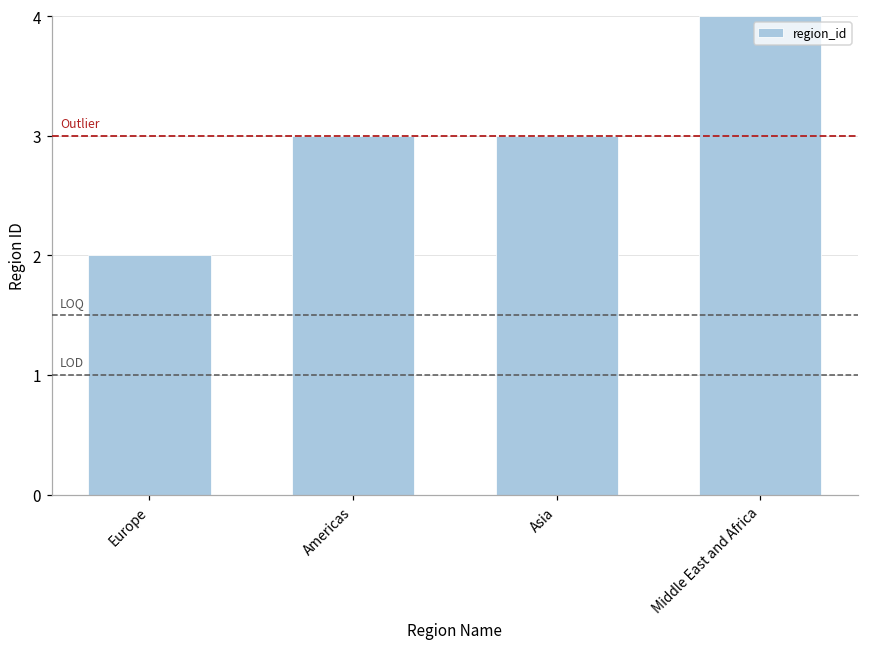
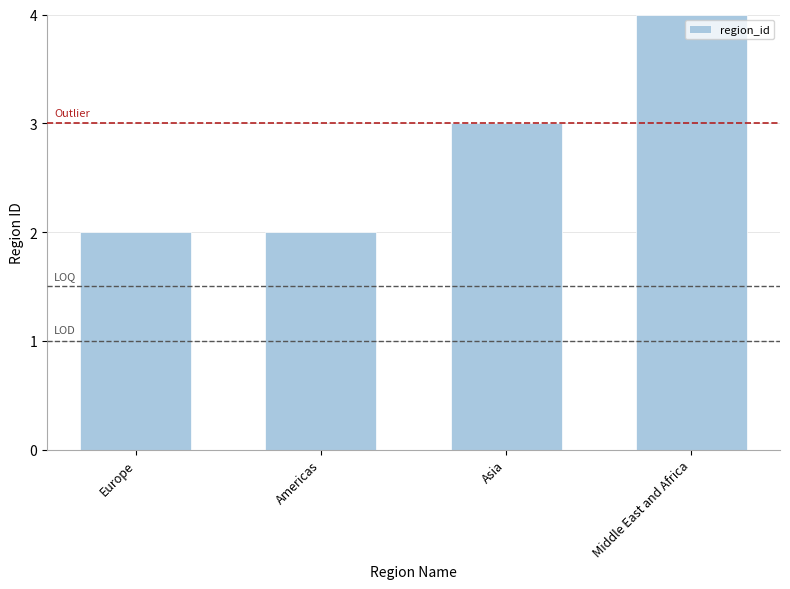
Americas: 3 -> 2
